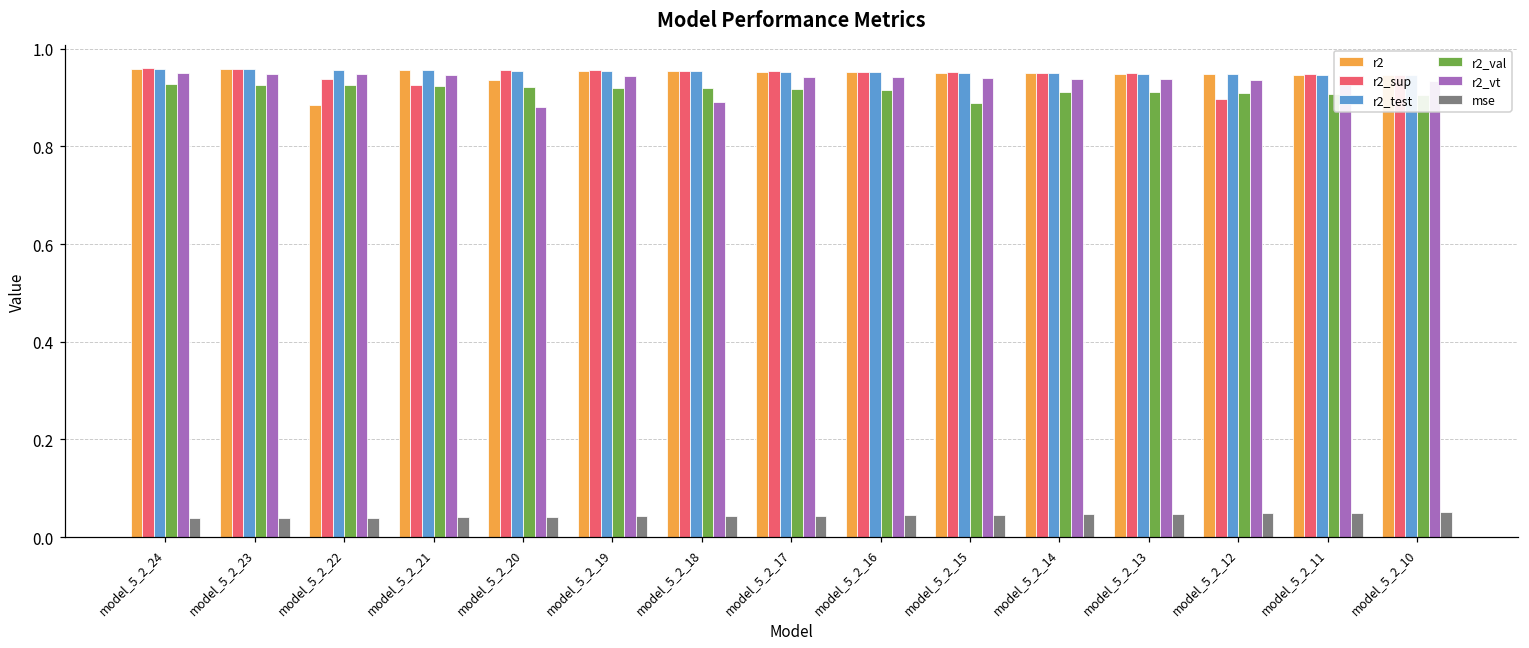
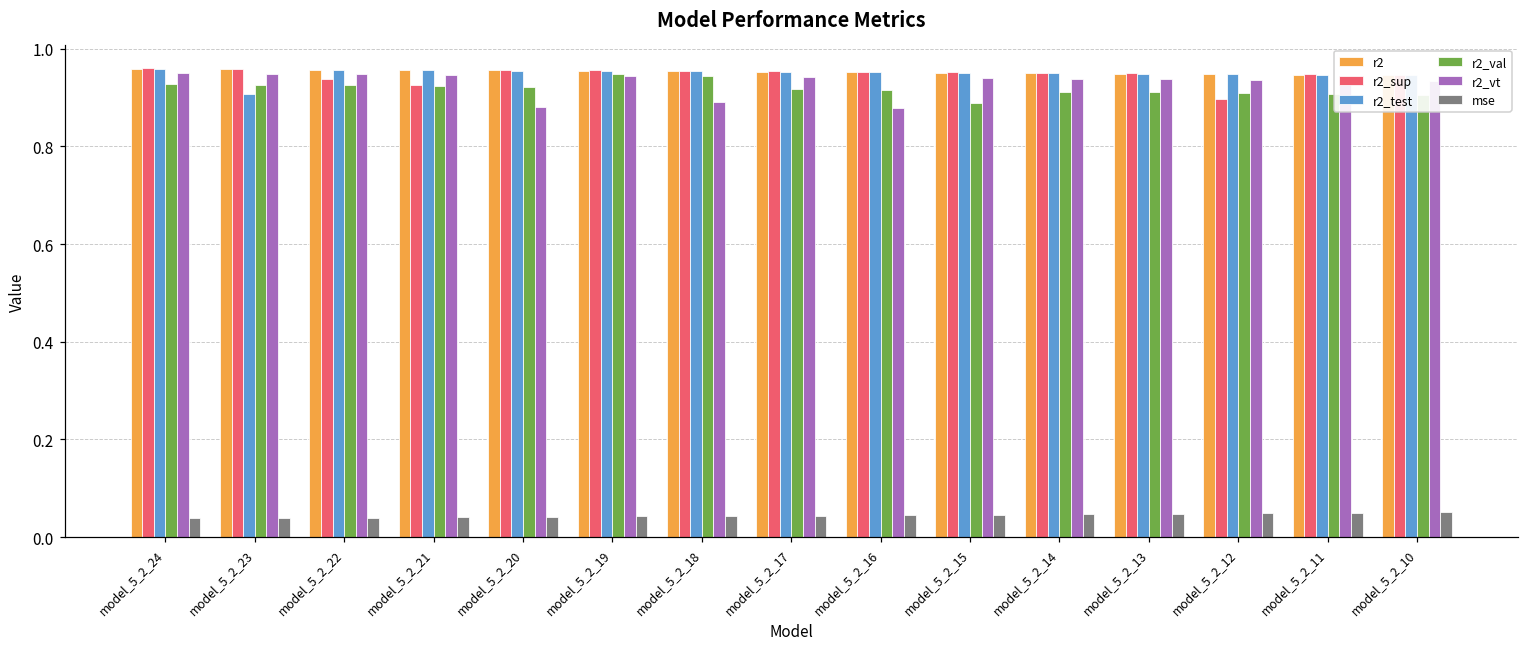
r2_test, model_5_2_23: 0.96 -> 0.91
r2, model_5_2_22: 0.88 -> 0.96
r2, model_5_2_20: 0.94 -> 0.96
r2_val, model_5_2_19: 0.92 -> 0.95
r2_val, model_5_2_18: 0.92 -> 0.94
r2_vt, model_5_2_16: 0.94 -> 0.88
